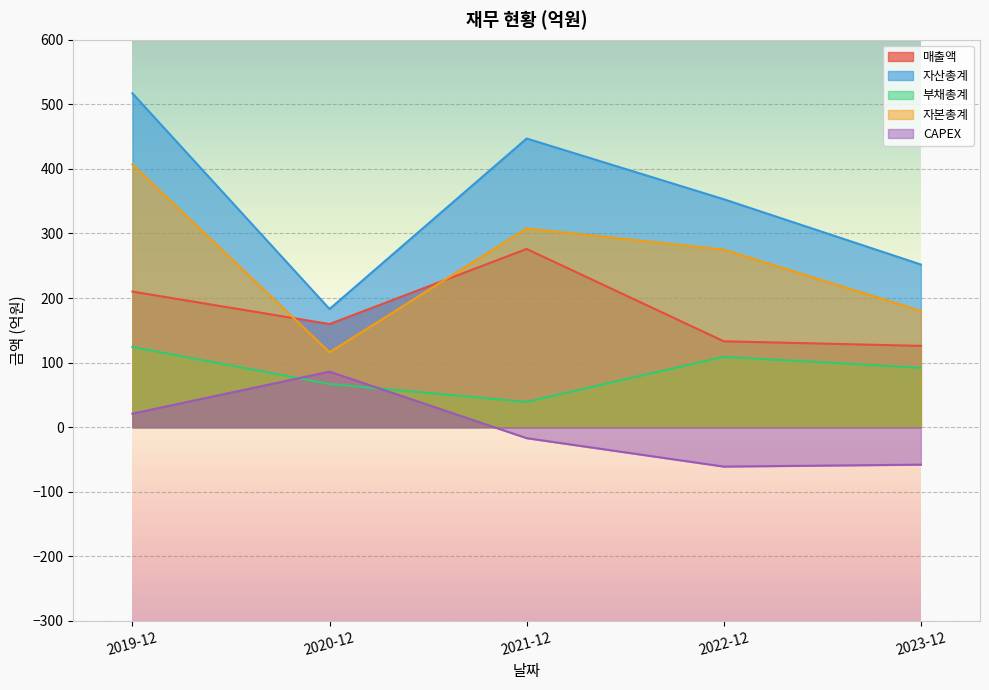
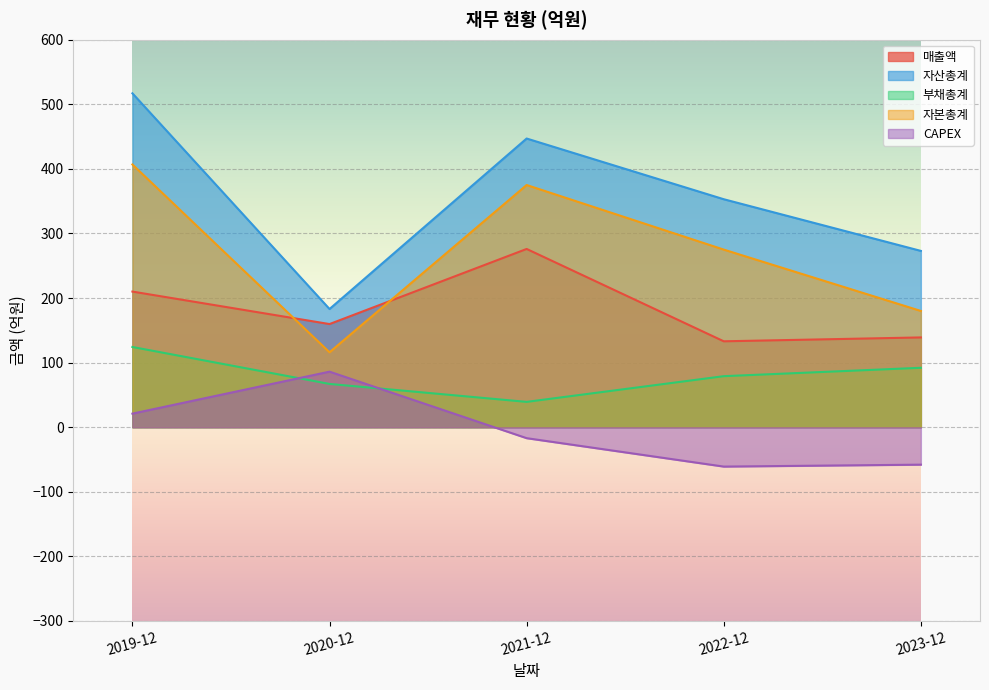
자본총계, 2021-12: 310 -> 380
부채총계, 2022-12: 110 -> 80
매출액, 2023-12: 130 -> 140
자산총계, 2023-12: 250 -> 270
